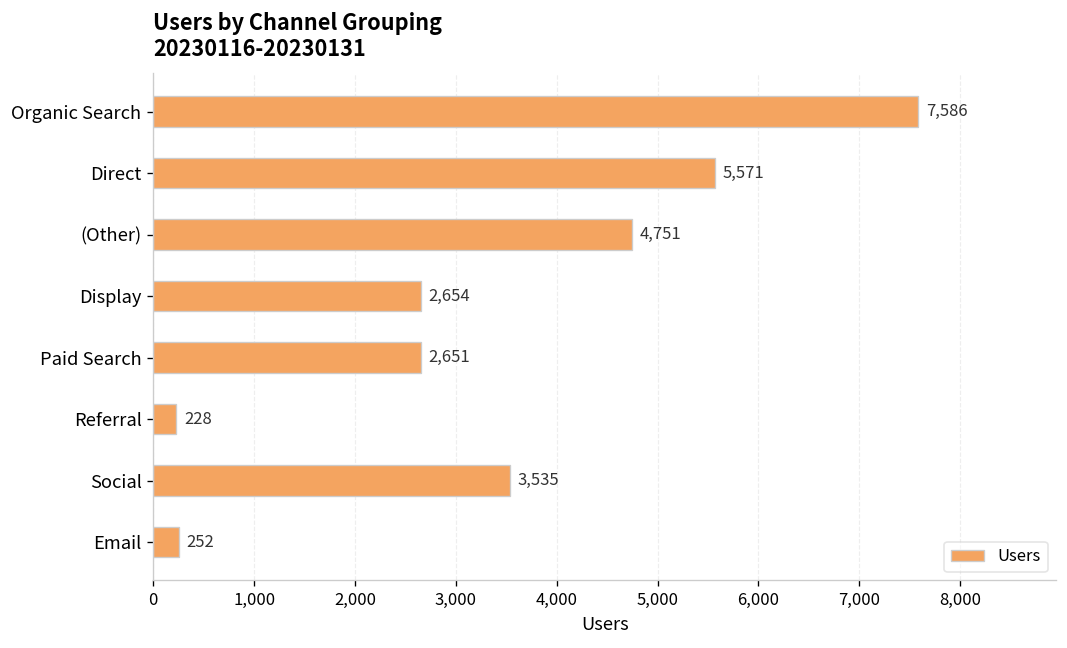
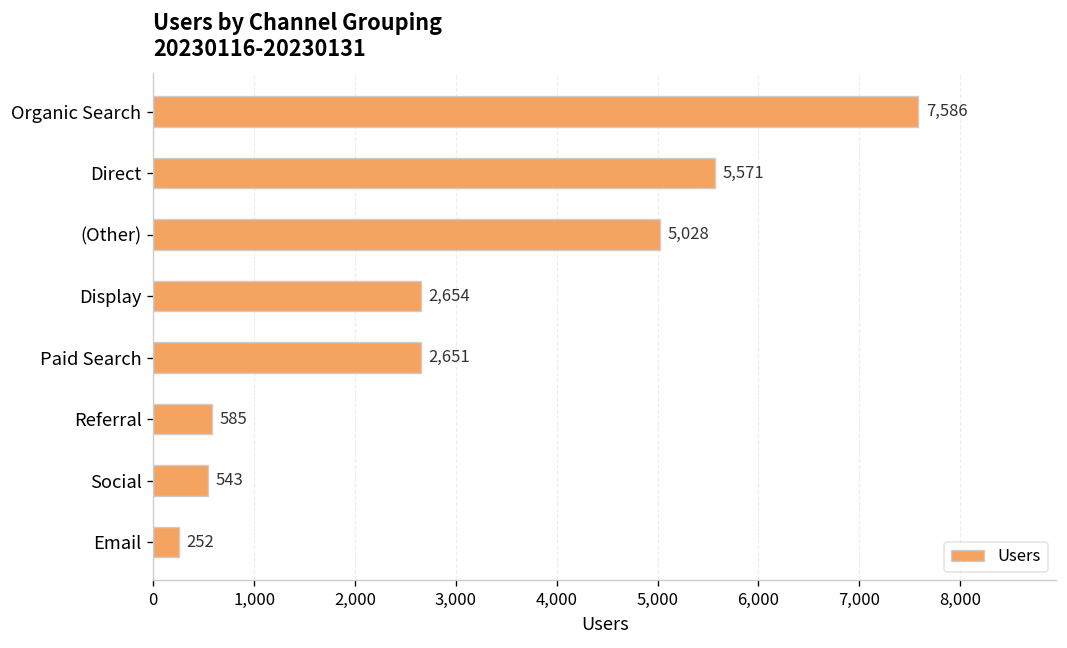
(Other): 4,751 -> 5,028
Referral: 228 -> 585
Social: 3,535 -> 543
